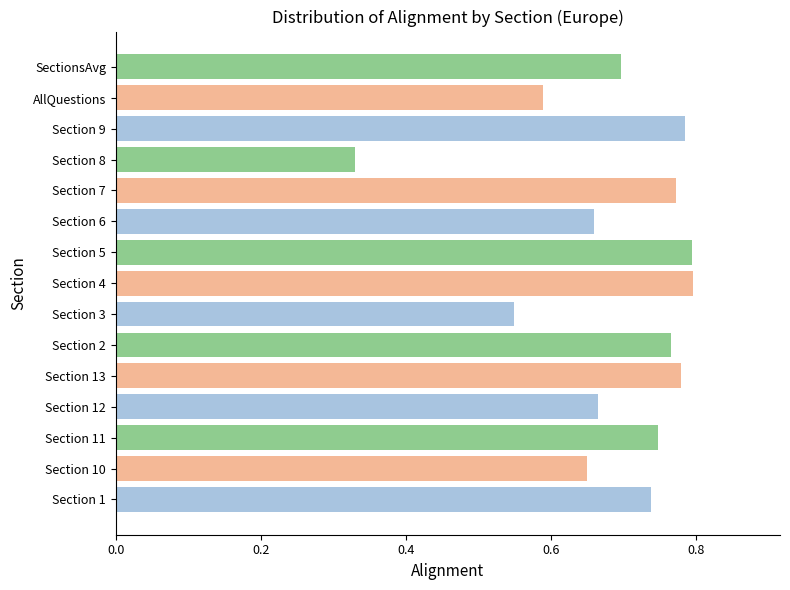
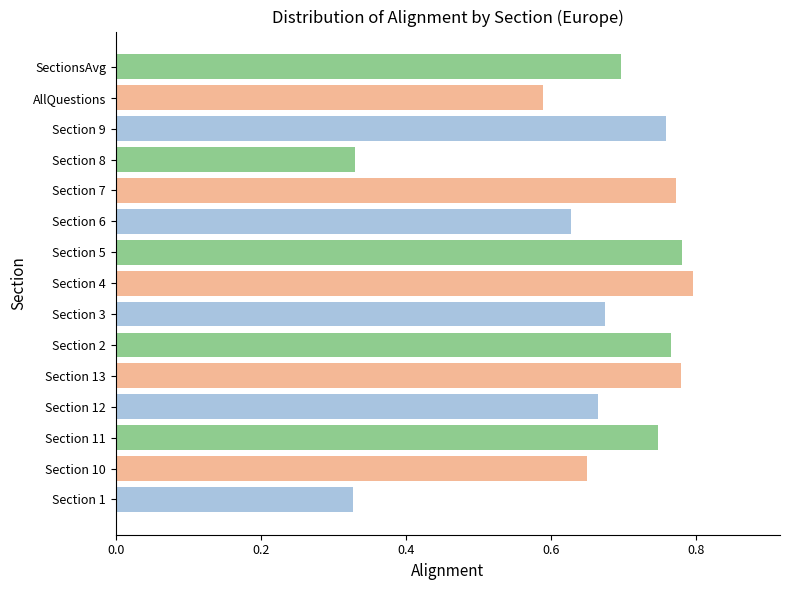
Section 9: 0.79 -> 0.76
Section 6: 0.66 -> 0.63
Section 5: 0.79 -> 0.78
Section 3: 0.55 -> 0.67
Section 1: 0.74 -> 0.33
